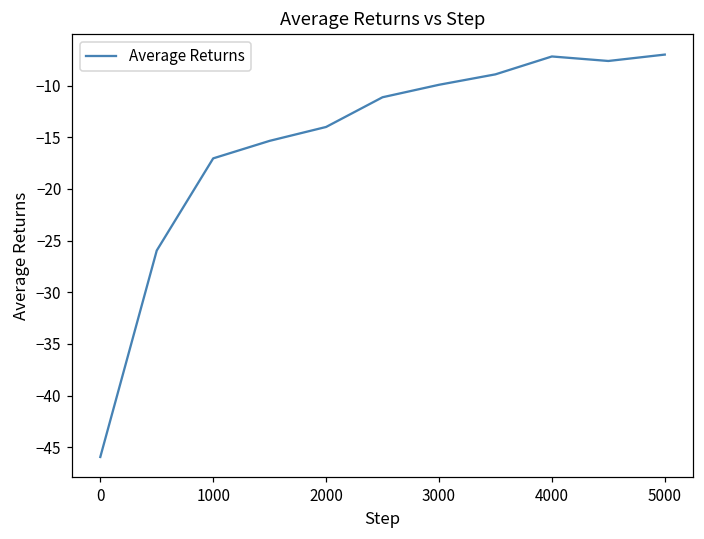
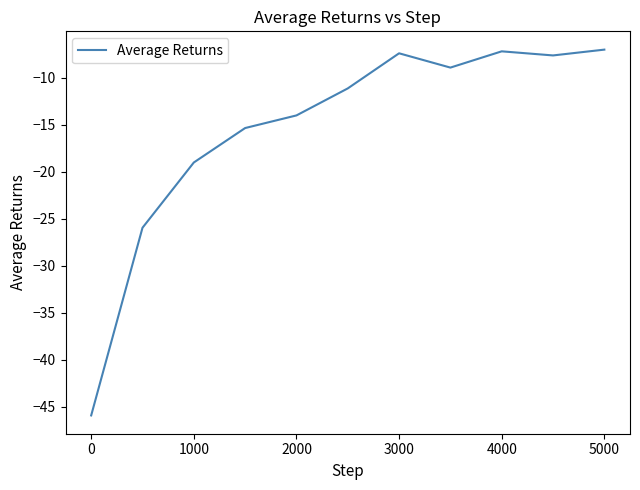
1000: -17 -> -19
3000: -10 -> -7
